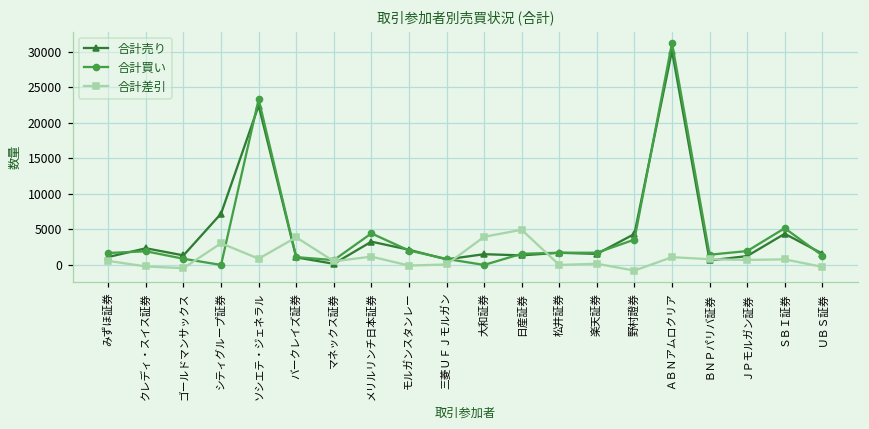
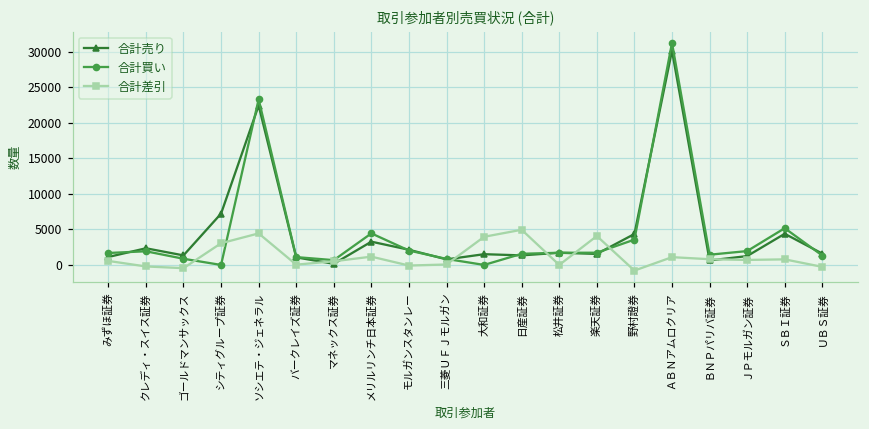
合計差引, ソシエテ・ジェネラル: 1000 -> 4000
合計差引, バークレイズ証券: 4000 -> 0
合計差引, 楽天証券: 0 -> 4000
